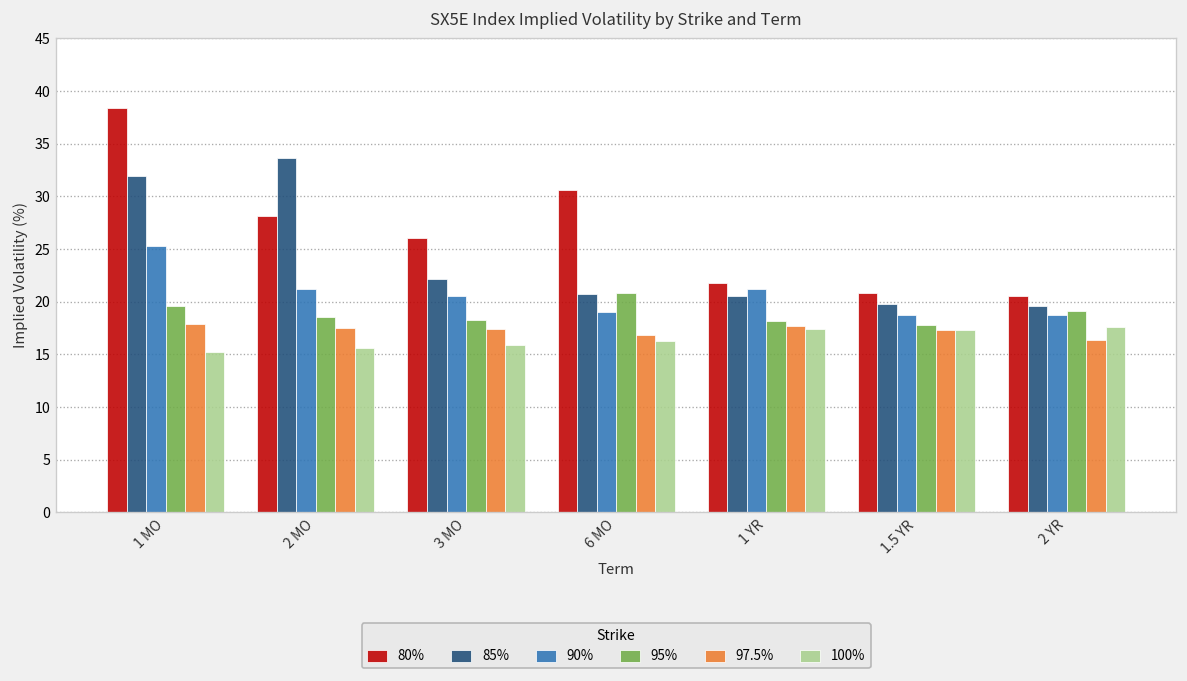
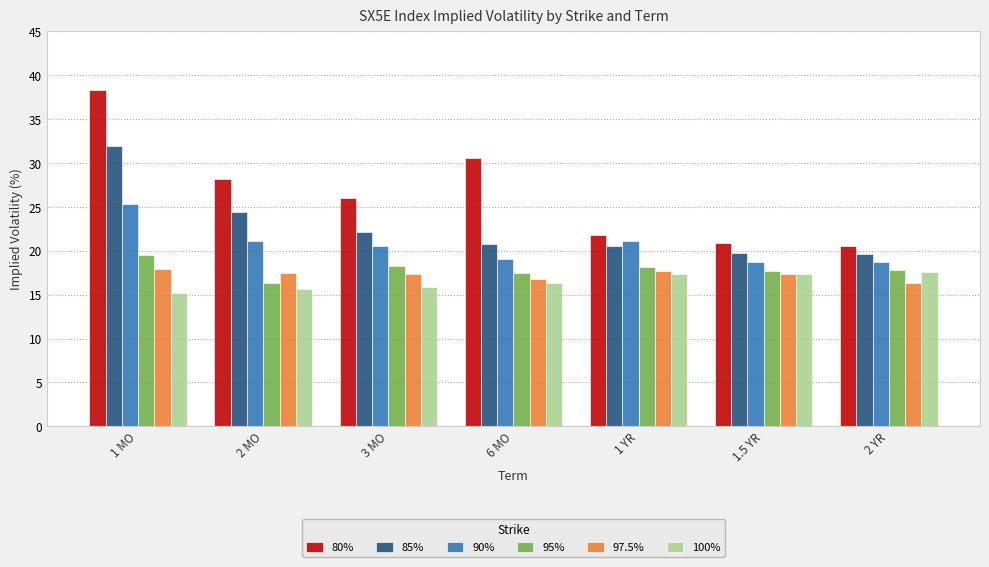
85%, 2 MO: 34 -> 24
95%, 2 MO: 19 -> 16
95%, 6 MO: 21 -> 18
95%, 2 YR: 19 -> 18
